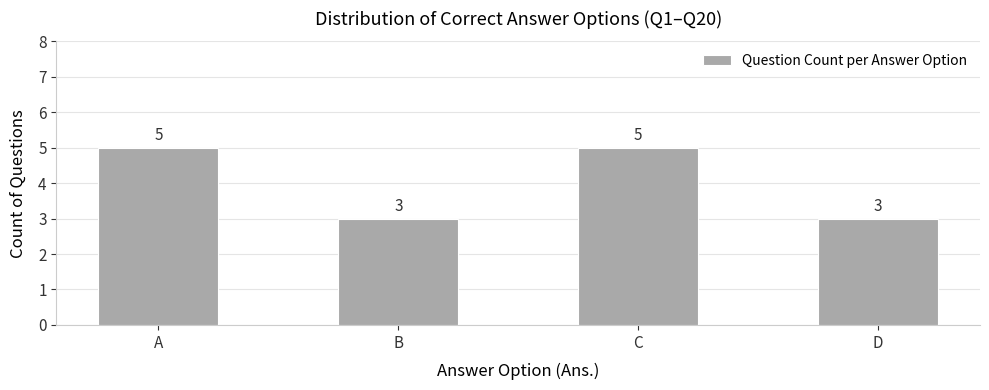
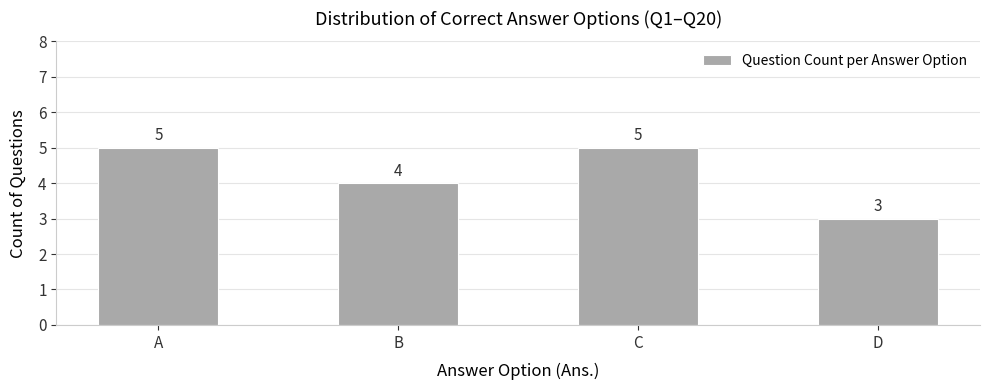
B: 3 -> 4
